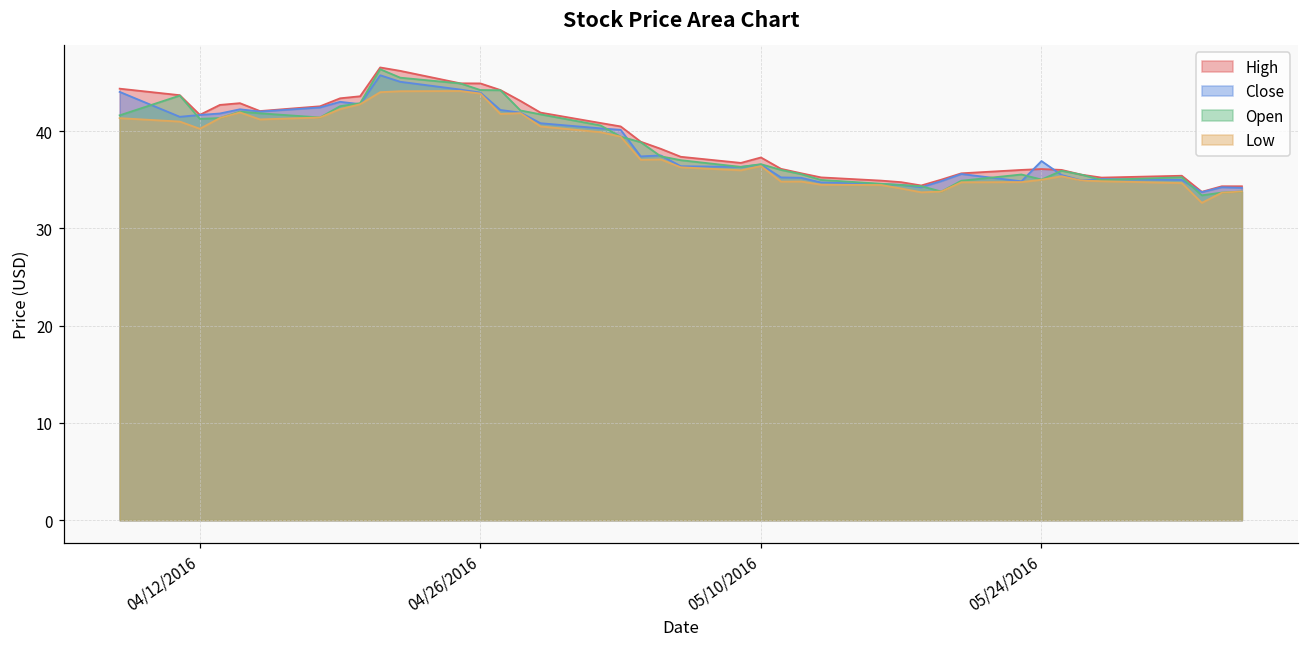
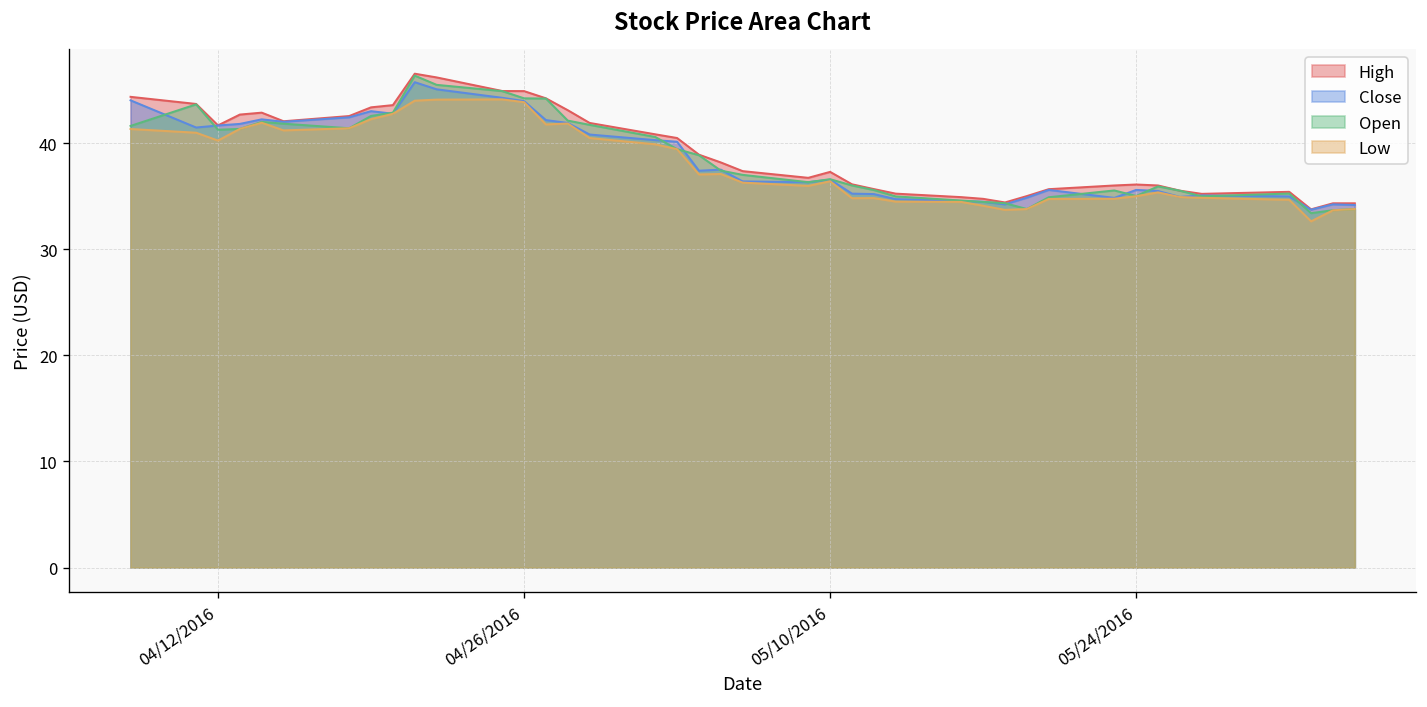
Close, 05/24/2016: 37 -> 36
